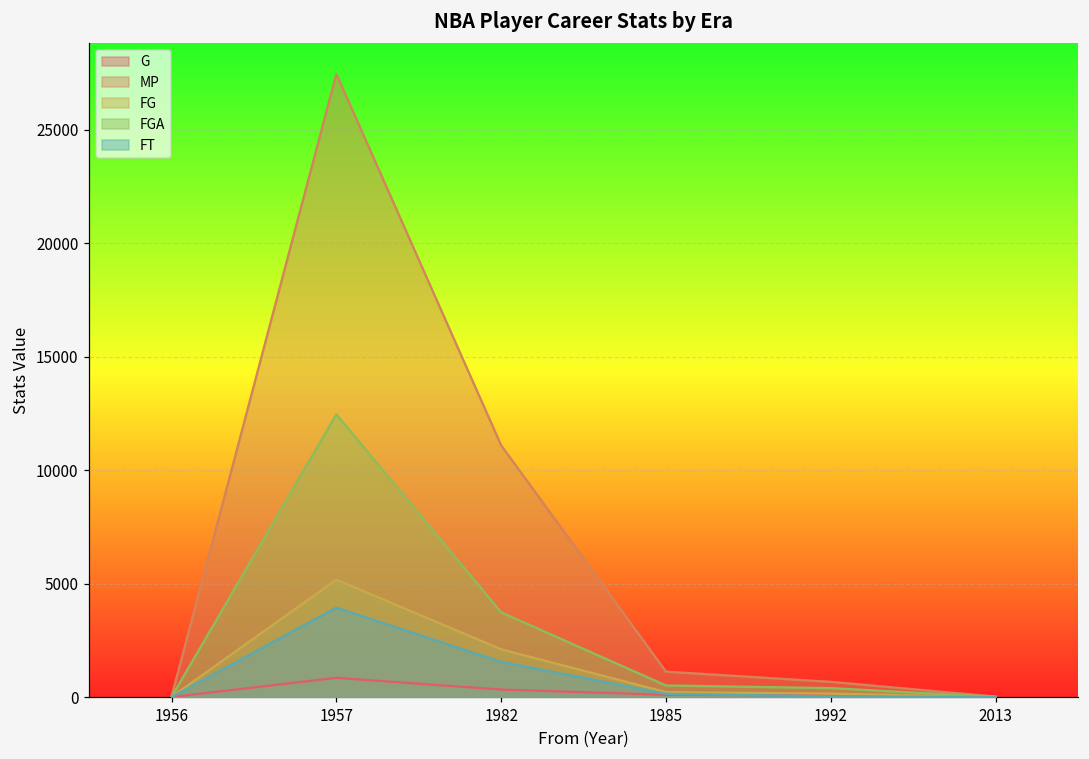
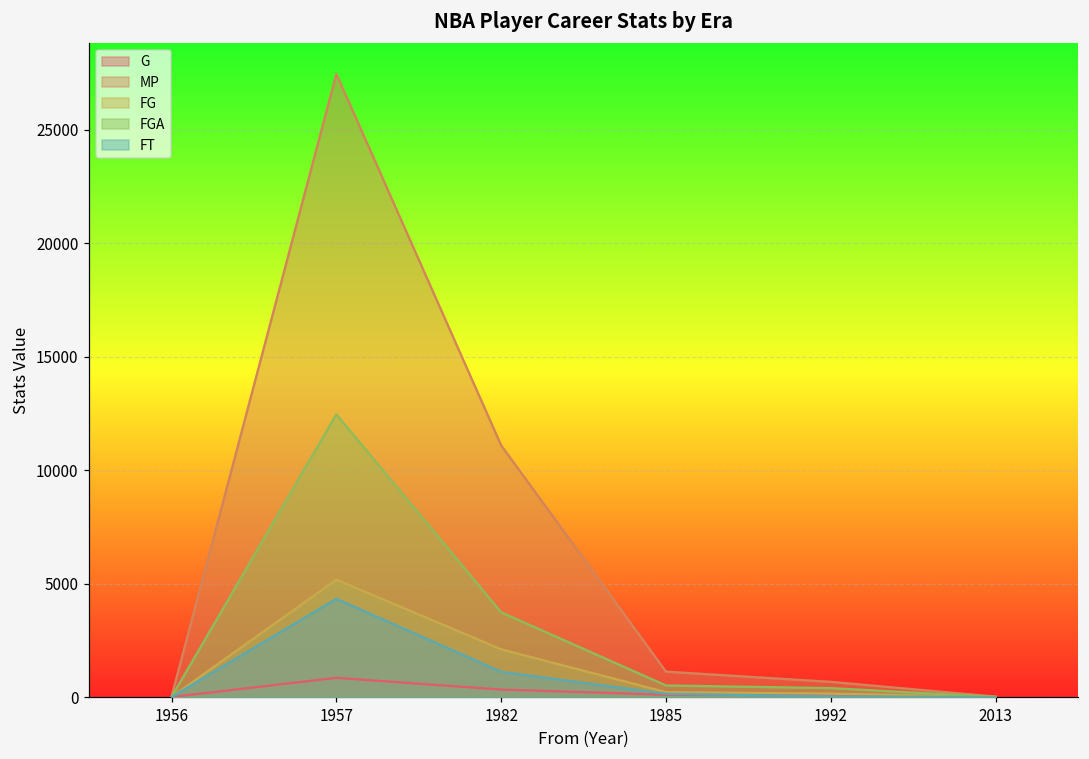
FT, 1957: 3900 -> 4300
FT, 1982: 1600 -> 1100
